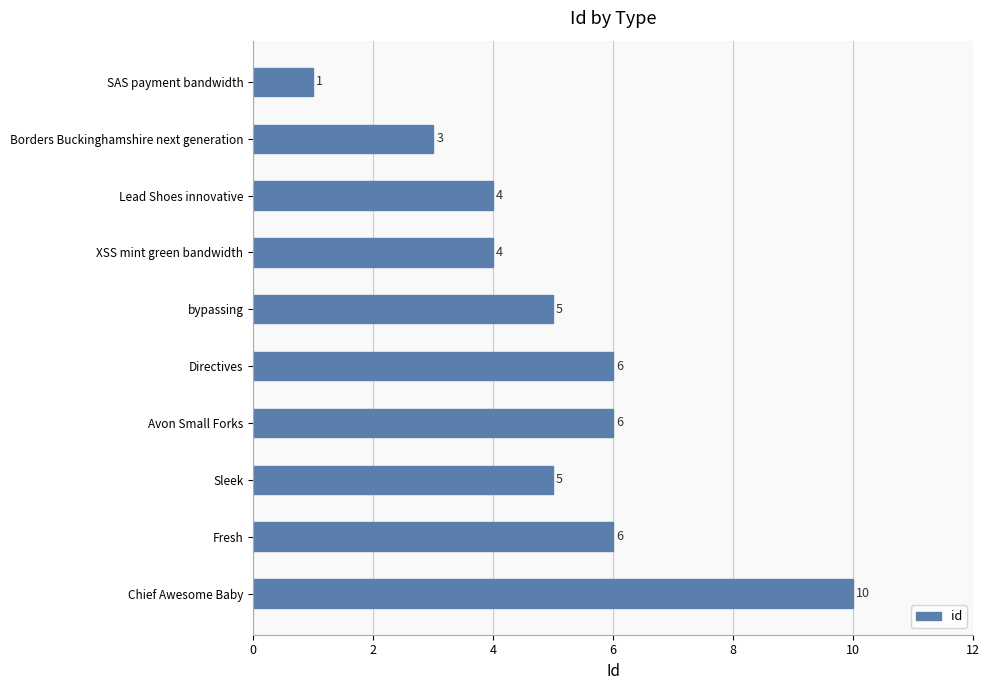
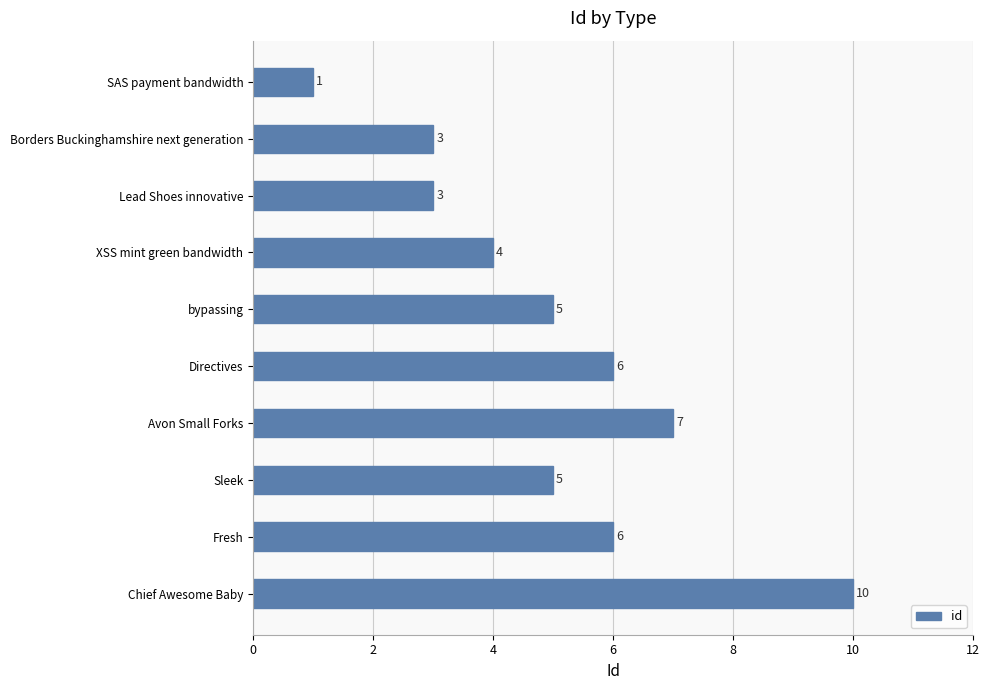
Lead Shoes innovative: 4 -> 3
Avon Small Forks: 6 -> 7
